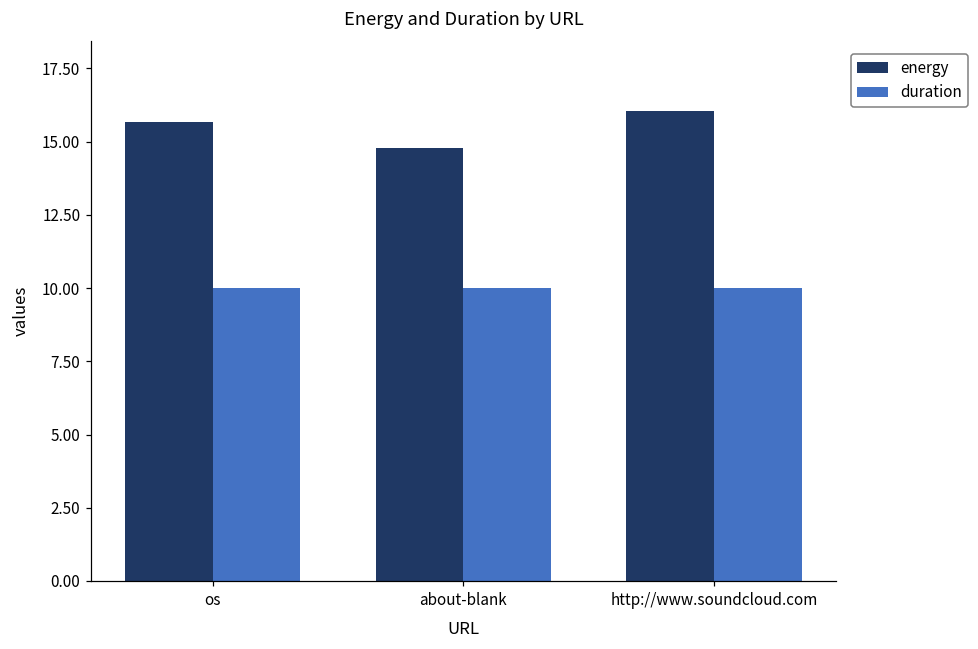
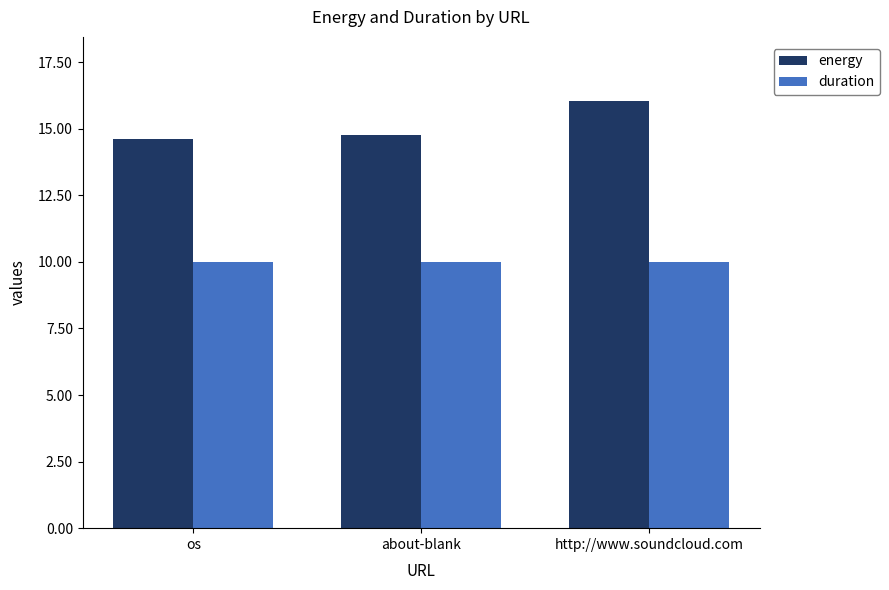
energy, os: 15.7 -> 14.6
